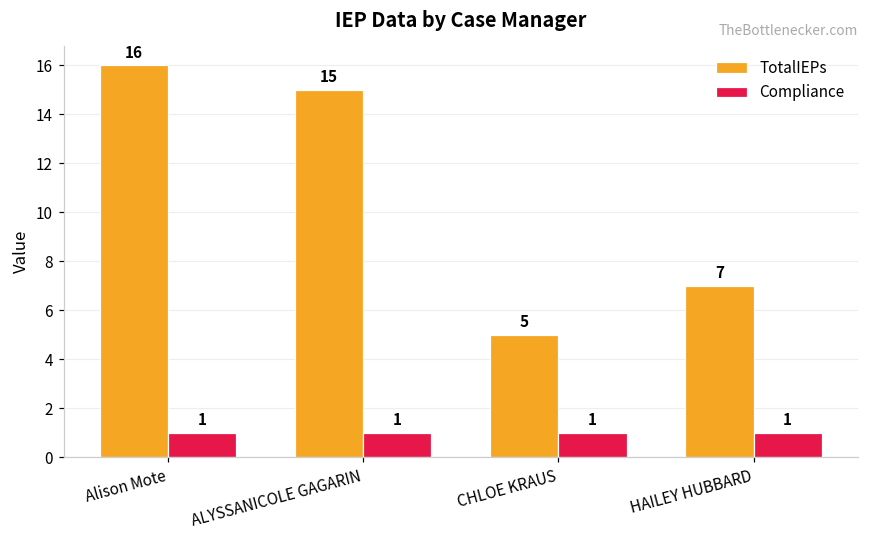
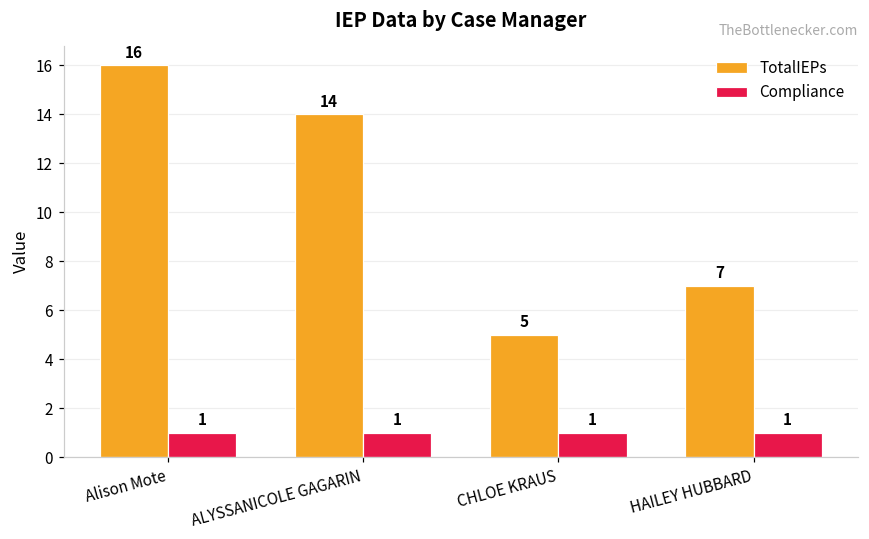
TotalIEPs, ALYSSANICOLE GAGARIN: 15 -> 14
